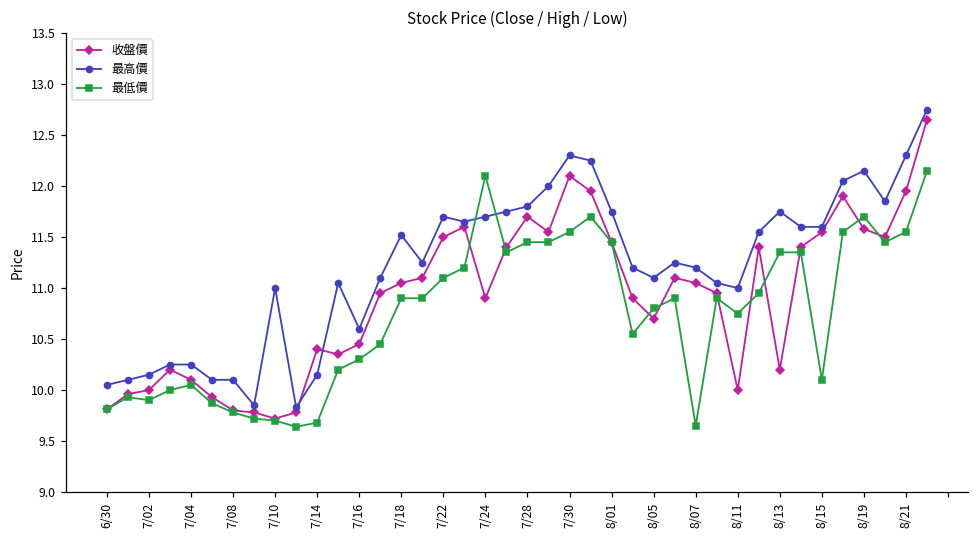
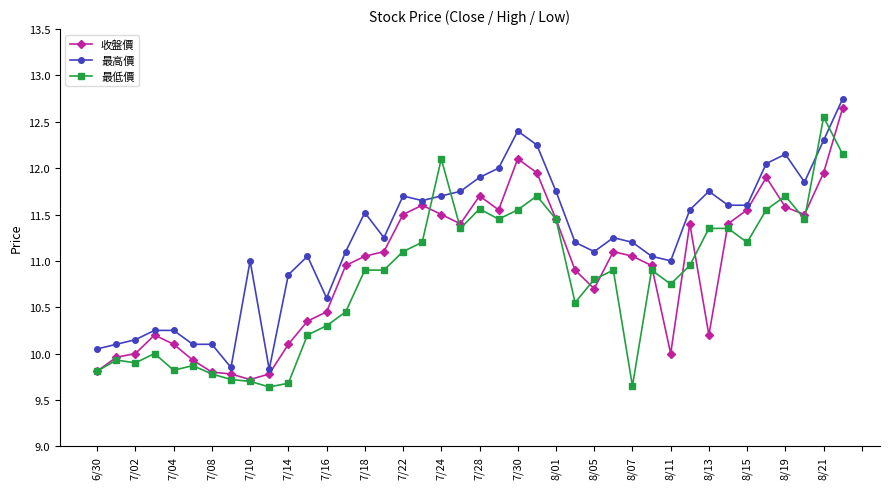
最低價, 7/04: 10.1 -> 9.8
收盤價, 7/14: 10.4 -> 10.1
最高價, 7/14: 10.2 -> 10.9
收盤價, 7/24: 10.9 -> 11.5
最高價, 7/28: 11.8 -> 11.9
最低價, 7/28: 11.5 -> 11.6
最高價, 7/30: 12.3 -> 12.4
最低價, 8/15: 10.1 -> 11.2
最低價, 8/21: 11.6 -> 12.6
